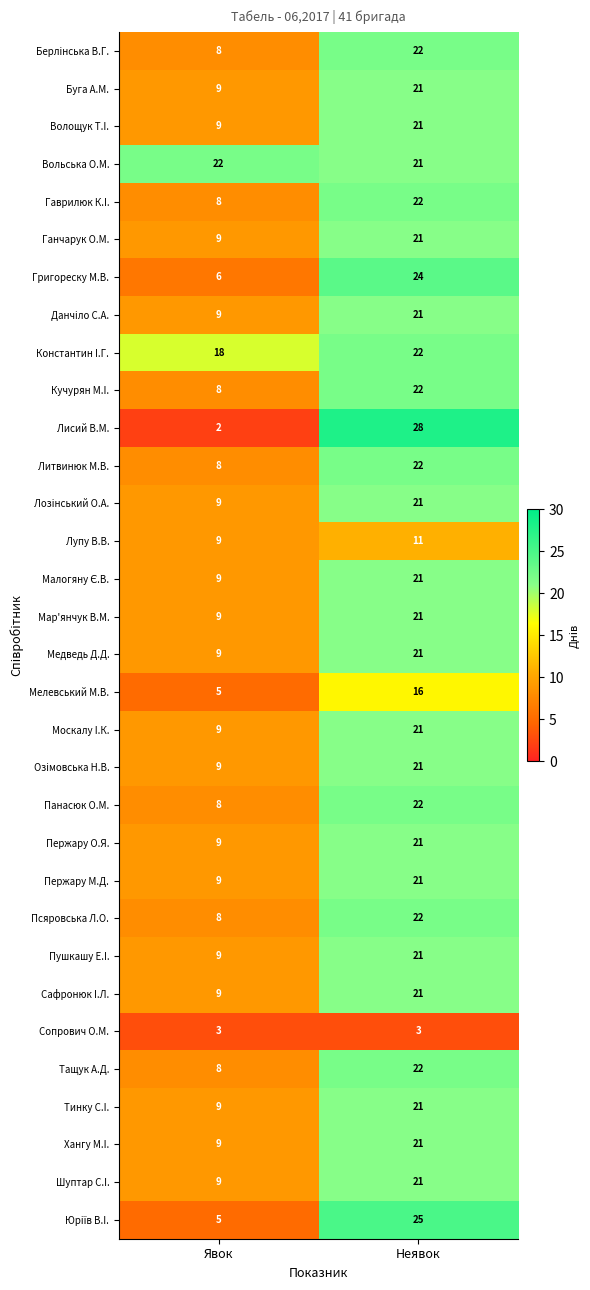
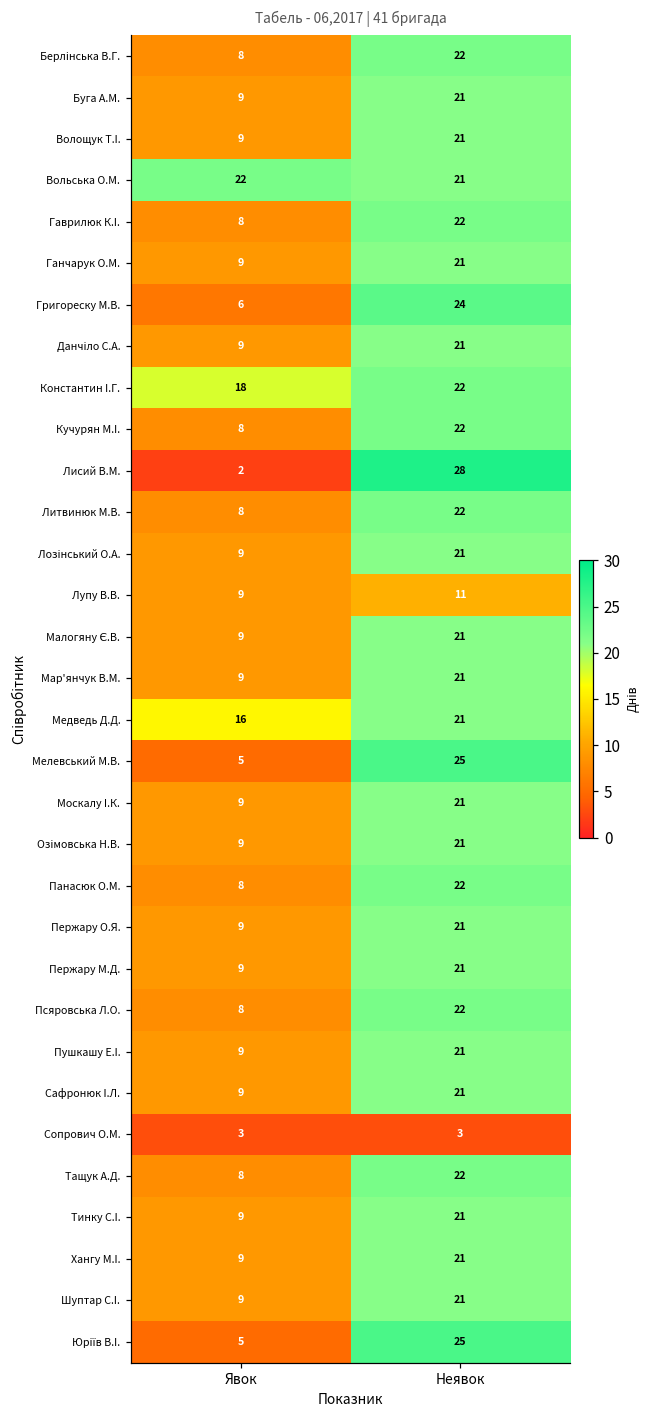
Медведь Д.Д., Явок: 9 -> 16
Мелевський М.В., Неявок: 16 -> 25
